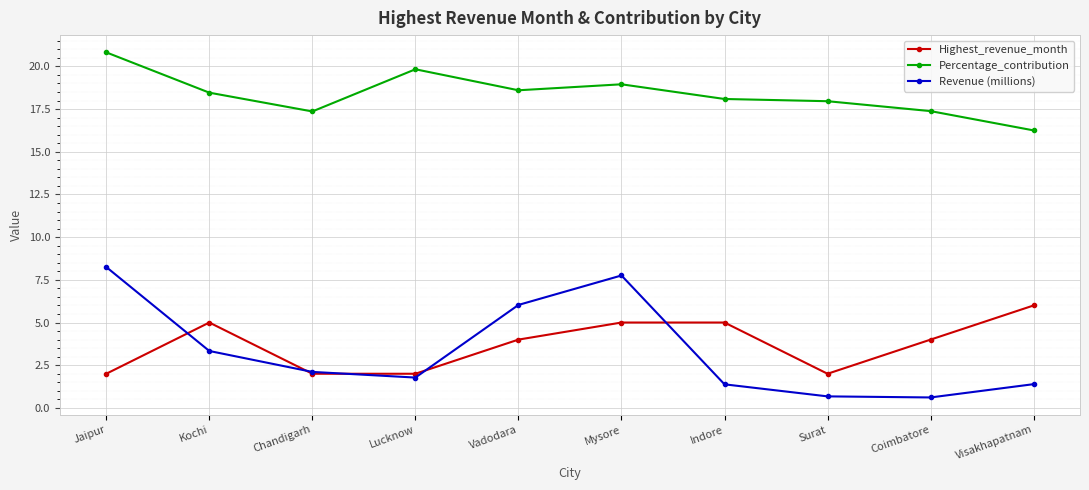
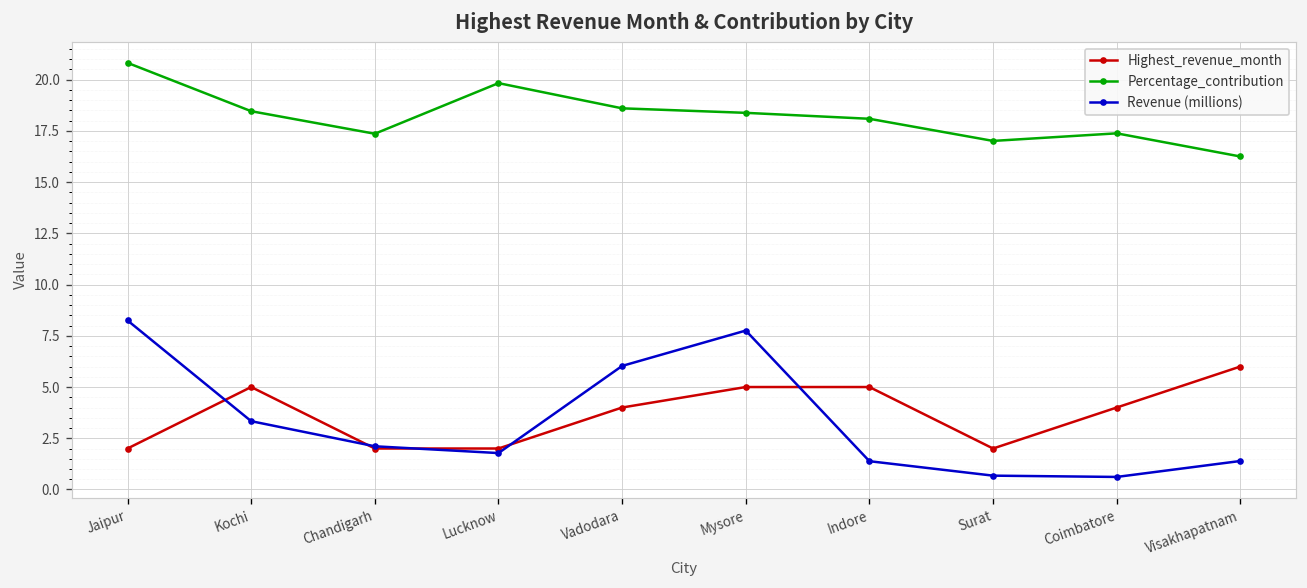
Percentage_contribution, Mysore: 19.0 -> 18.4
Percentage_contribution, Surat: 18.0 -> 17.0
